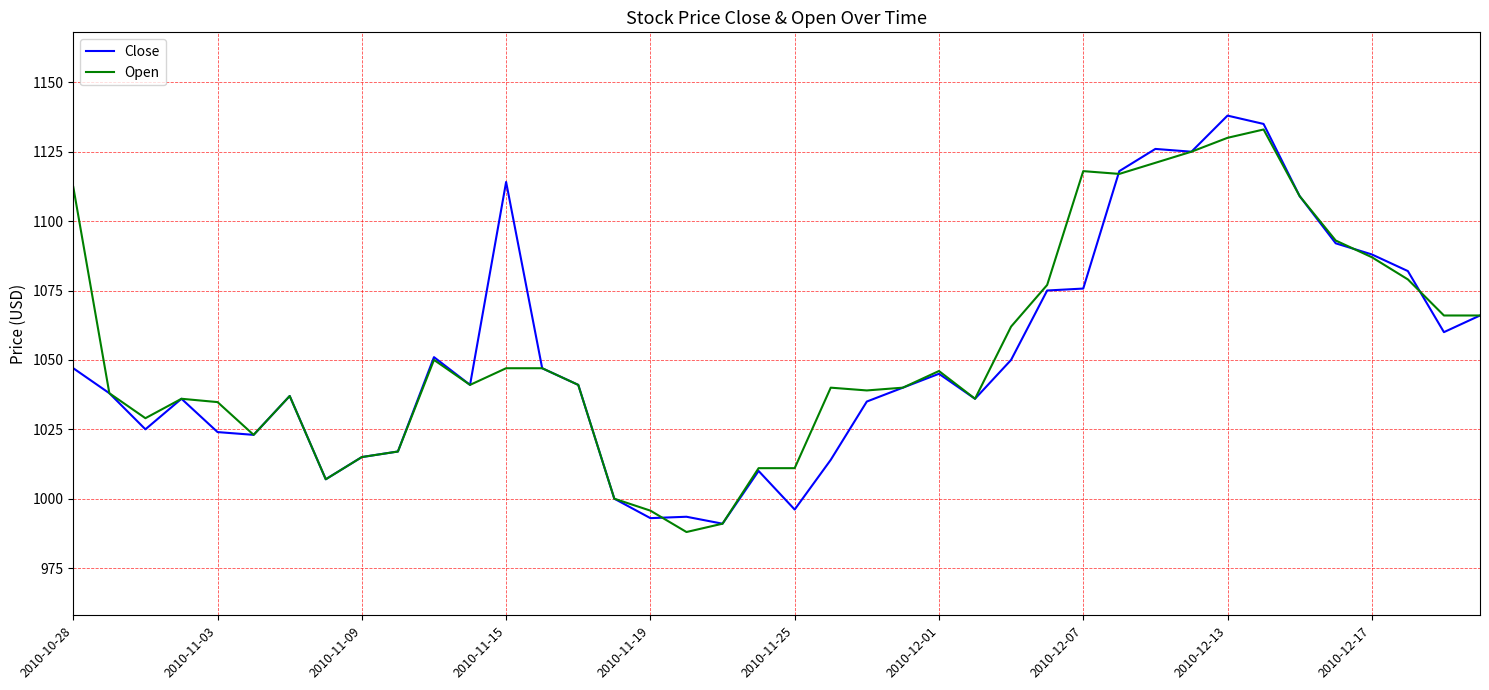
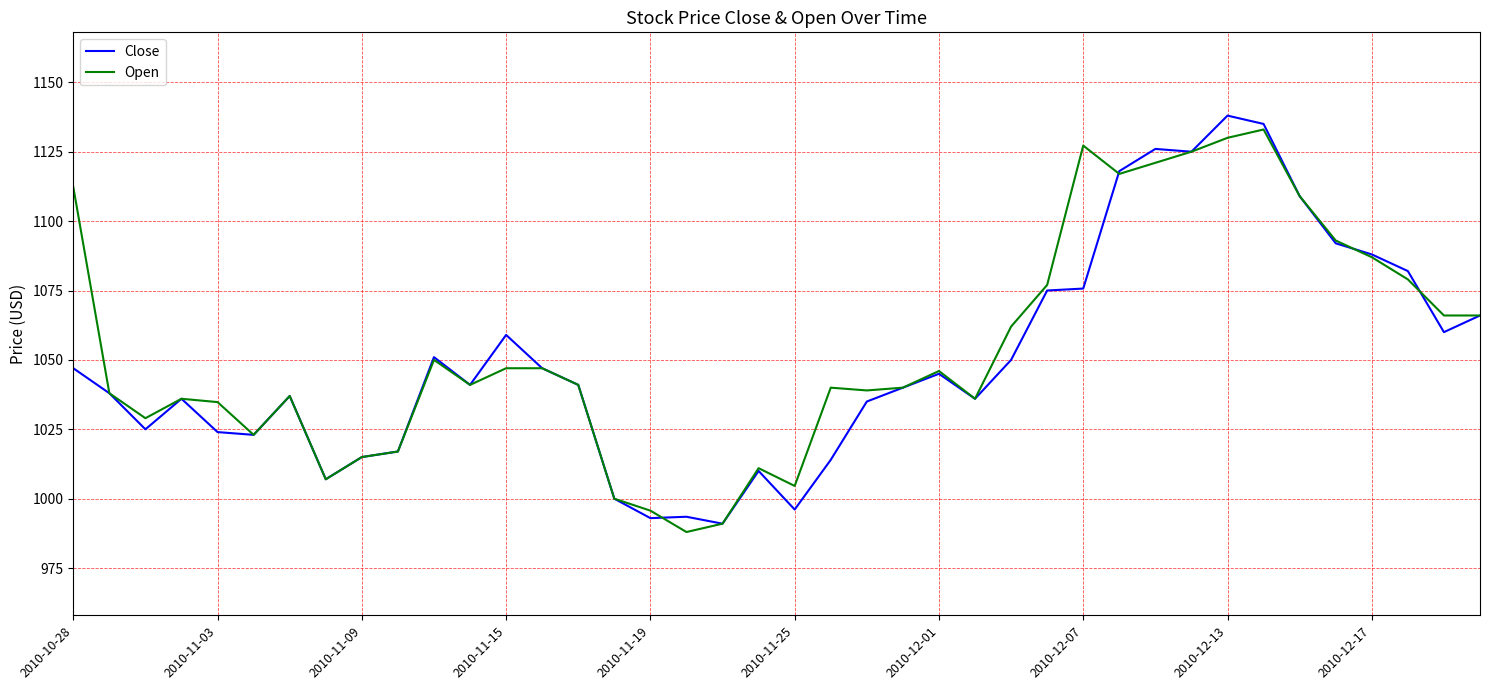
Close, 2010-11-15: 1114 -> 1059
Open, 2010-11-25: 1011 -> 1005
Open, 2010-12-07: 1118 -> 1127
